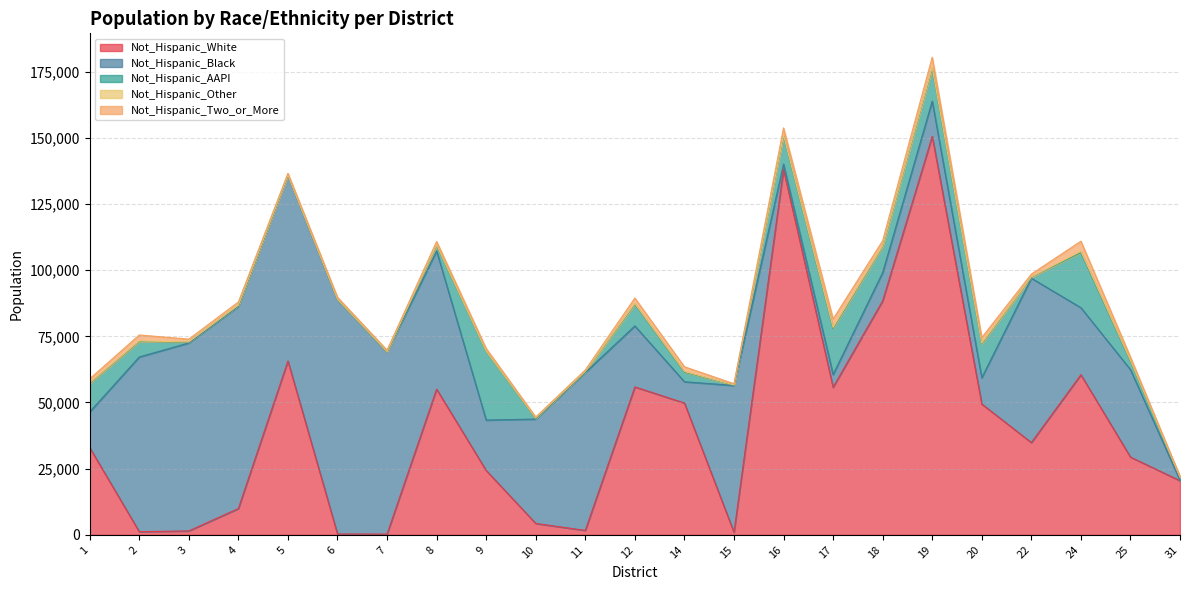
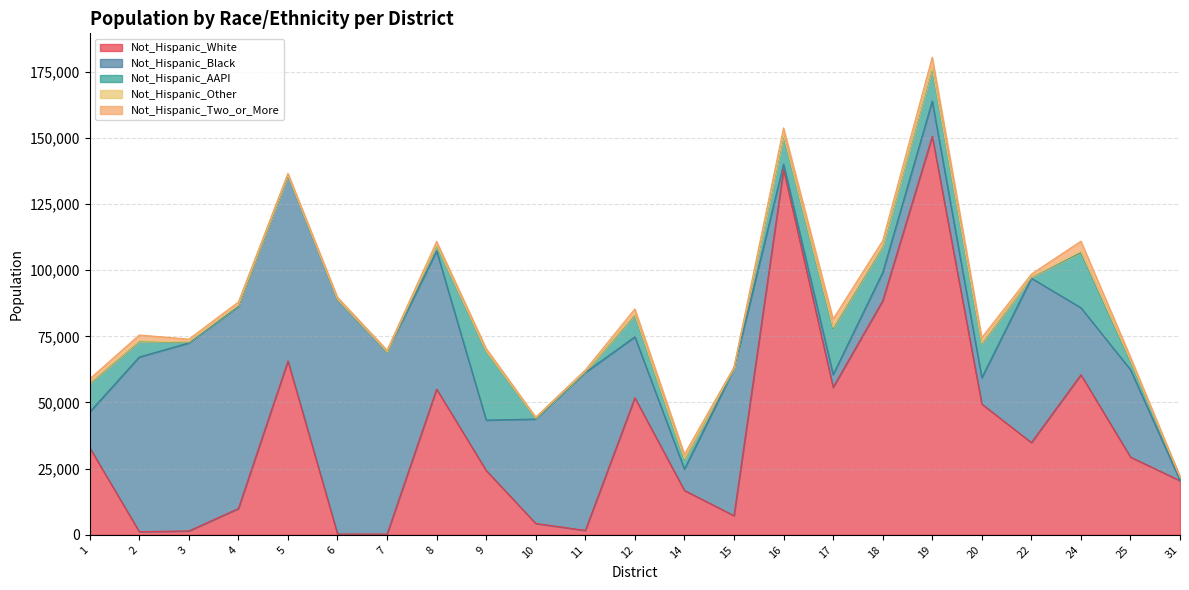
Not_Hispanic_White, 12: 56,000 -> 52,000
Not_Hispanic_White, 14: 50,000 -> 17,000
Not_Hispanic_White, 15: 1,000 -> 7,000
